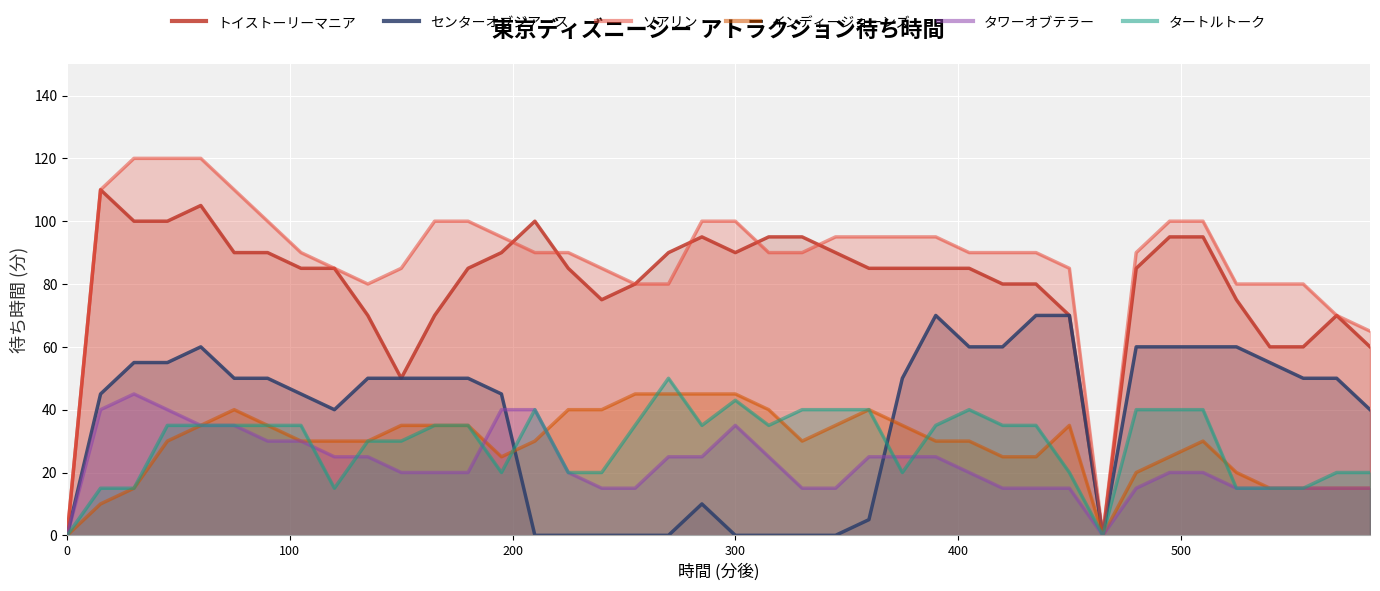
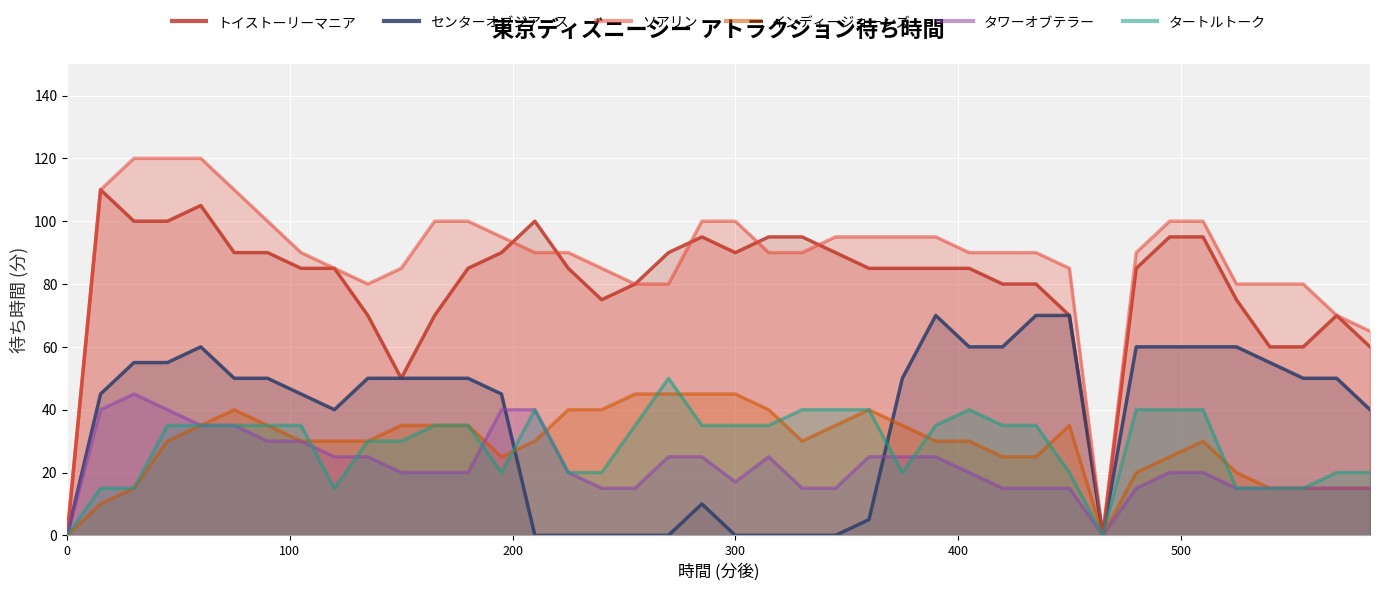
タワーオブテラー, 300: 35 -> 17
タートルトーク, 300: 43 -> 35
